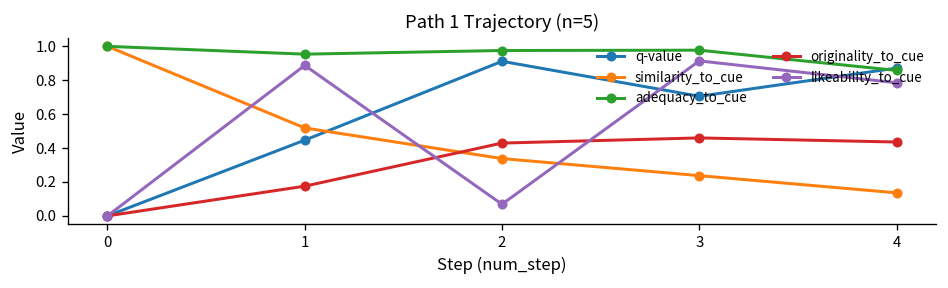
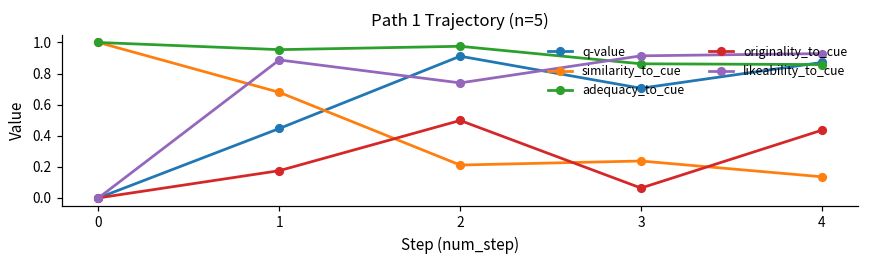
similarity_to_cue, 1: 0.52 -> 0.68
similarity_to_cue, 2: 0.34 -> 0.21
originality_to_cue, 2: 0.43 -> 0.50
likeability_to_cue, 2: 0.07 -> 0.74
adequacy_to_cue, 3: 0.98 -> 0.86
originality_to_cue, 3: 0.46 -> 0.06
likeability_to_cue, 4: 0.79 -> 0.93
